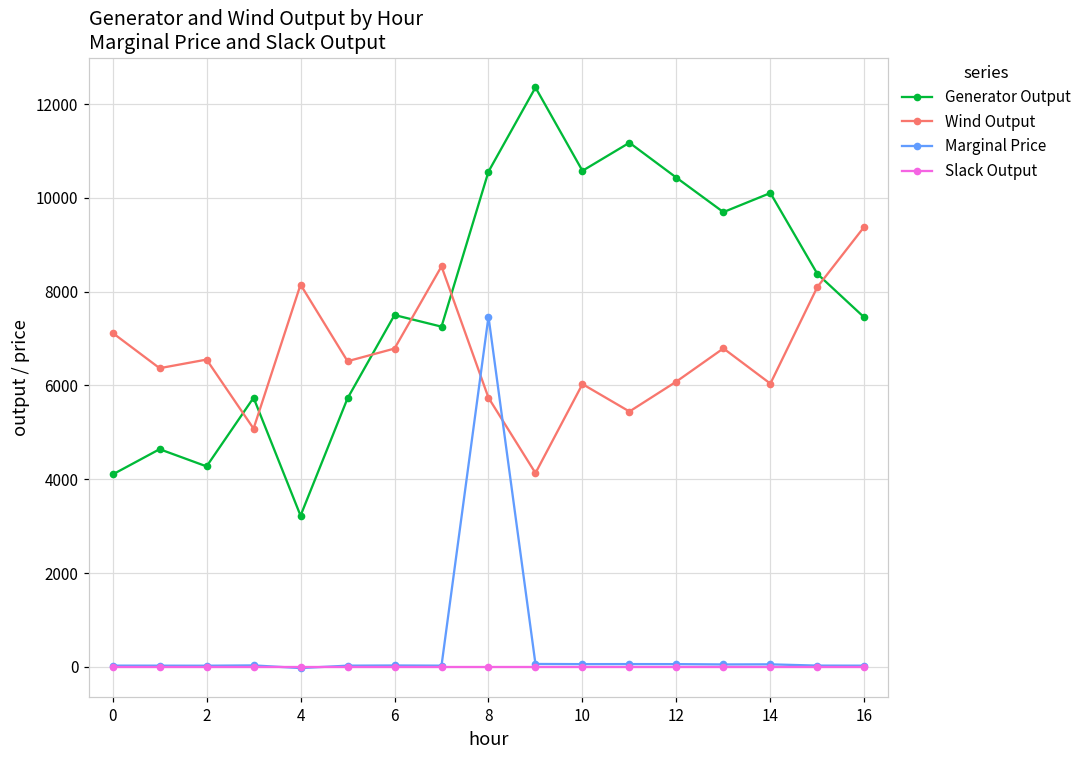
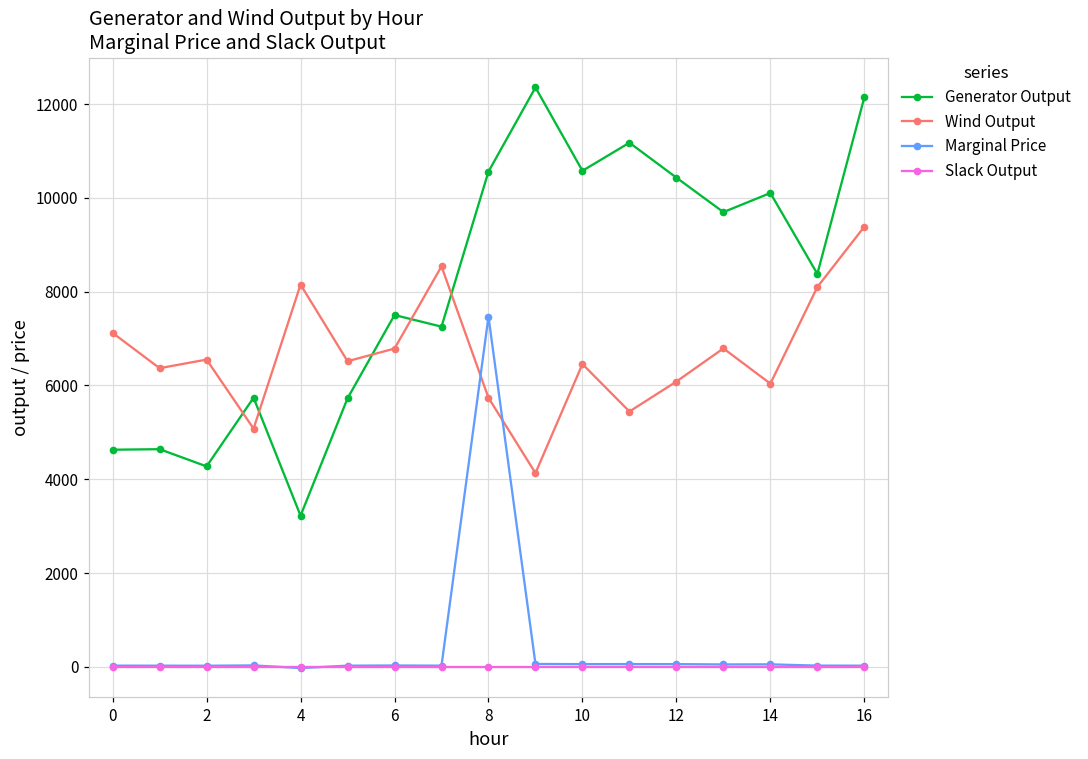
Generator Output, 0: 4100 -> 4600
Wind Output, 10: 6000 -> 6500
Generator Output, 16: 7400 -> 12100
